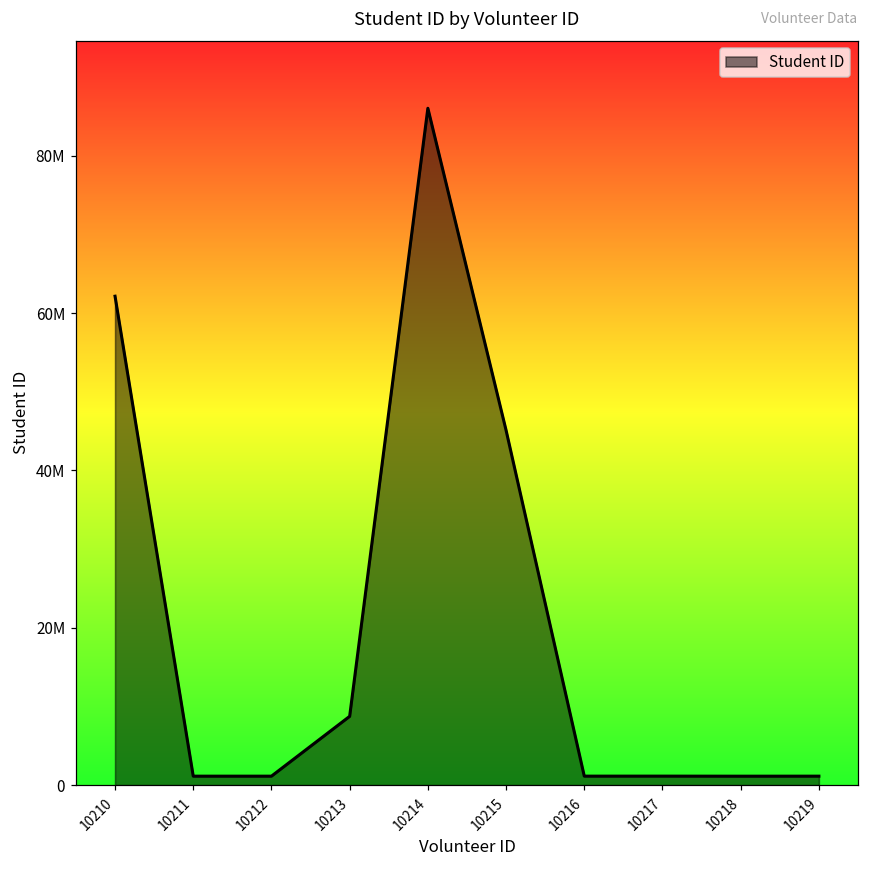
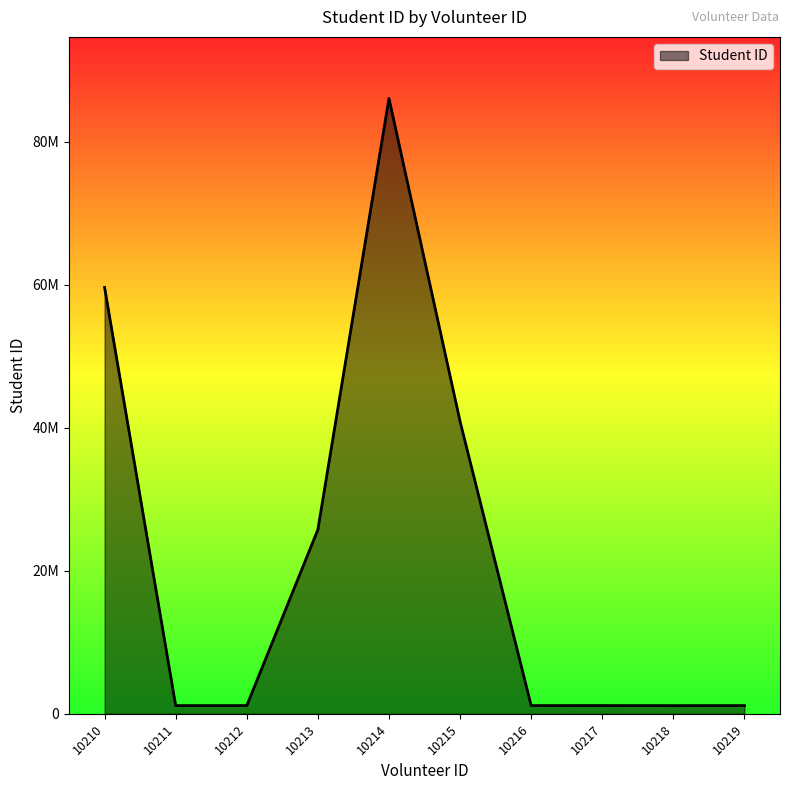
10210: 62000000 -> 60000000
10213: 9000000 -> 26000000
10215: 45000000 -> 41000000
